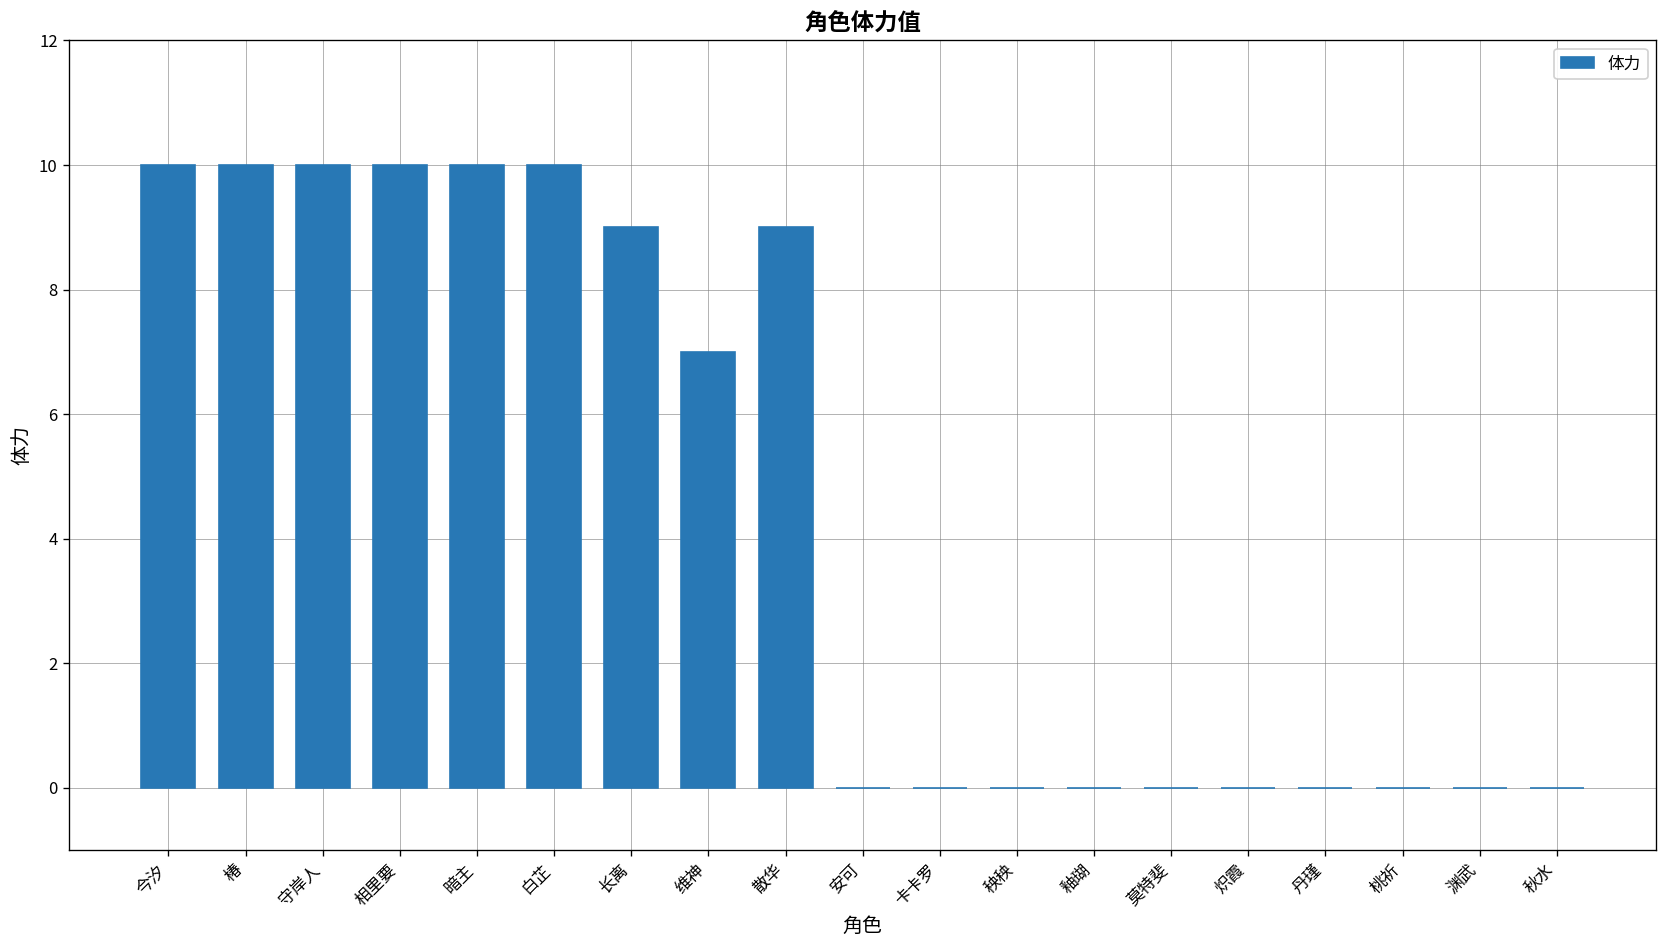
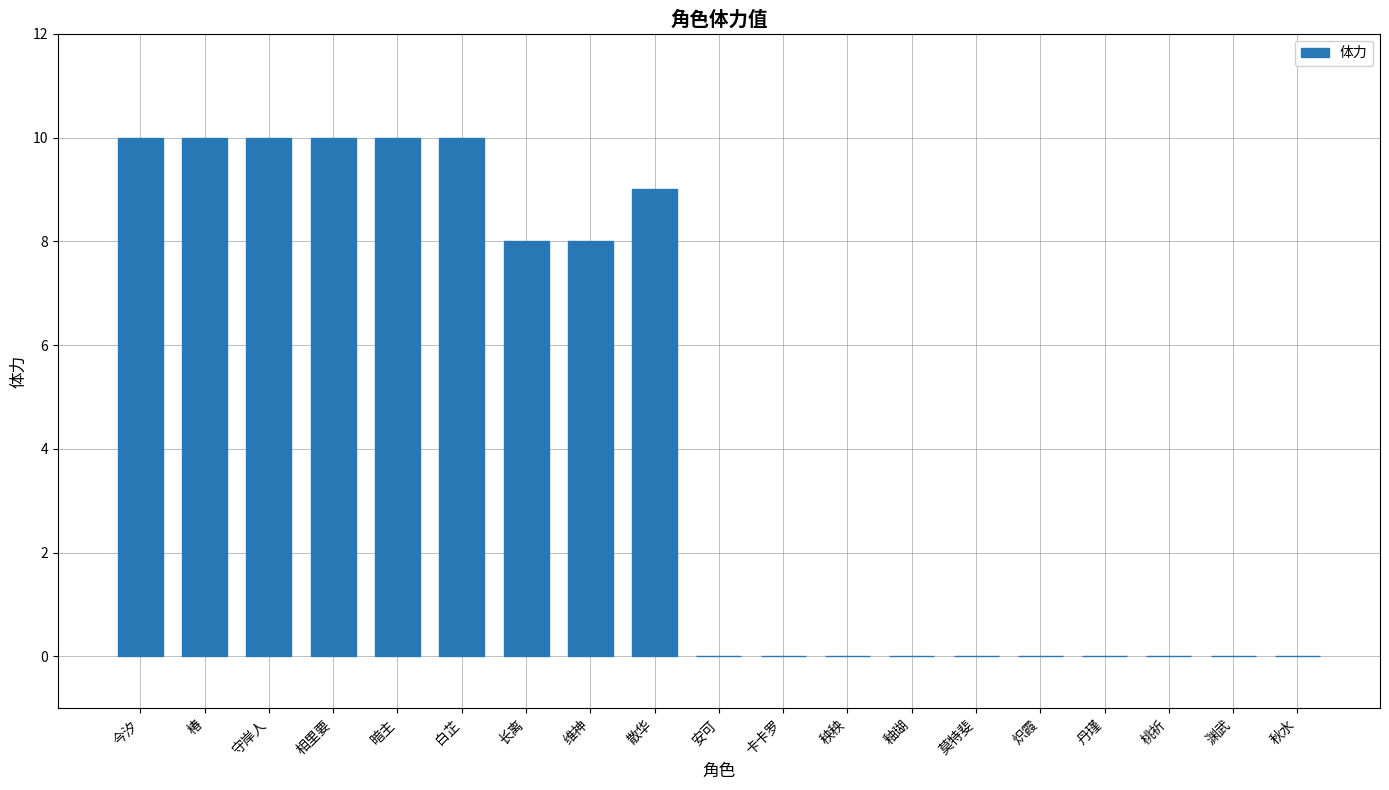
长离: 9 -> 8
维神: 7 -> 8
